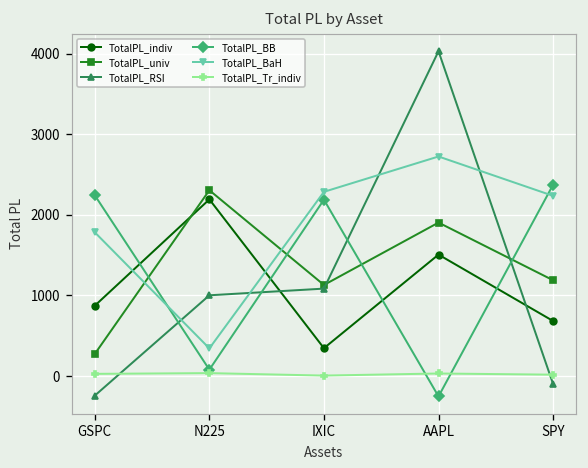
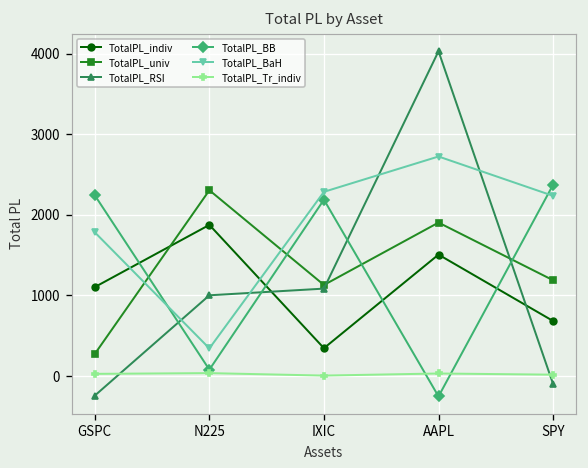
TotalPL_indiv, GSPC: 900 -> 1100
TotalPL_indiv, N225: 2200 -> 1900
